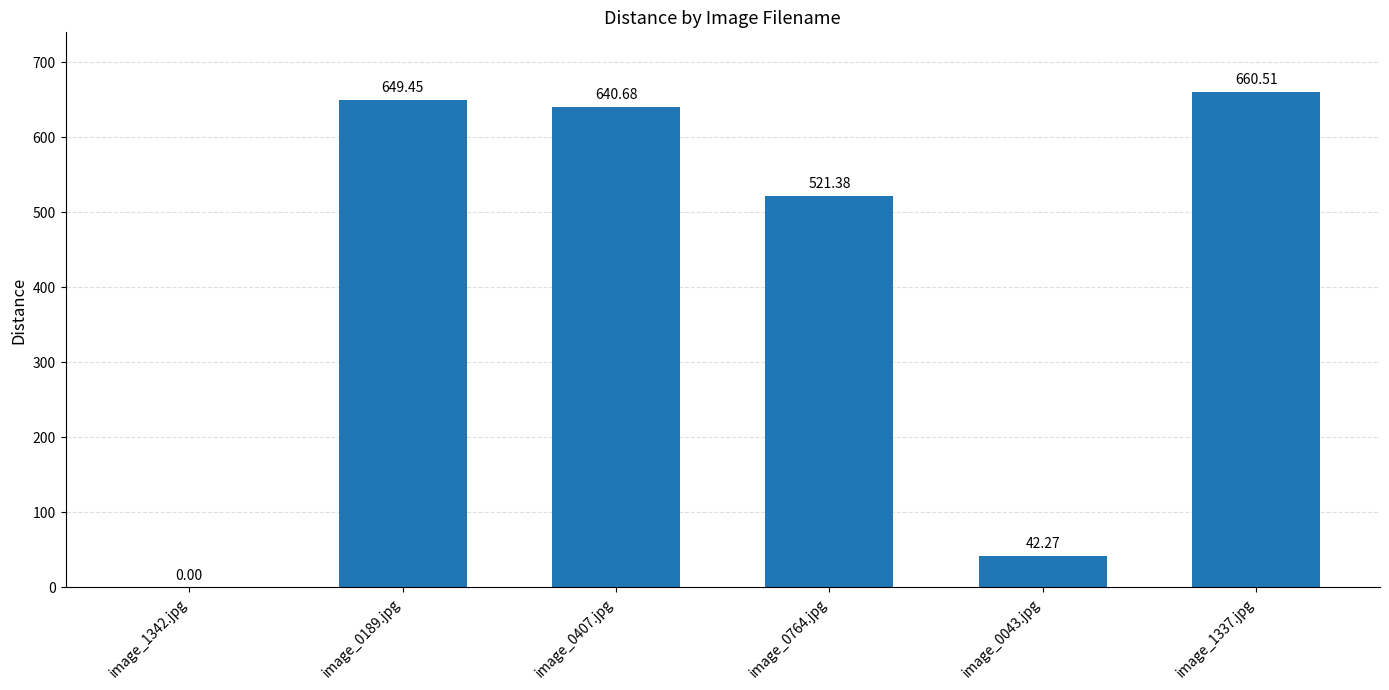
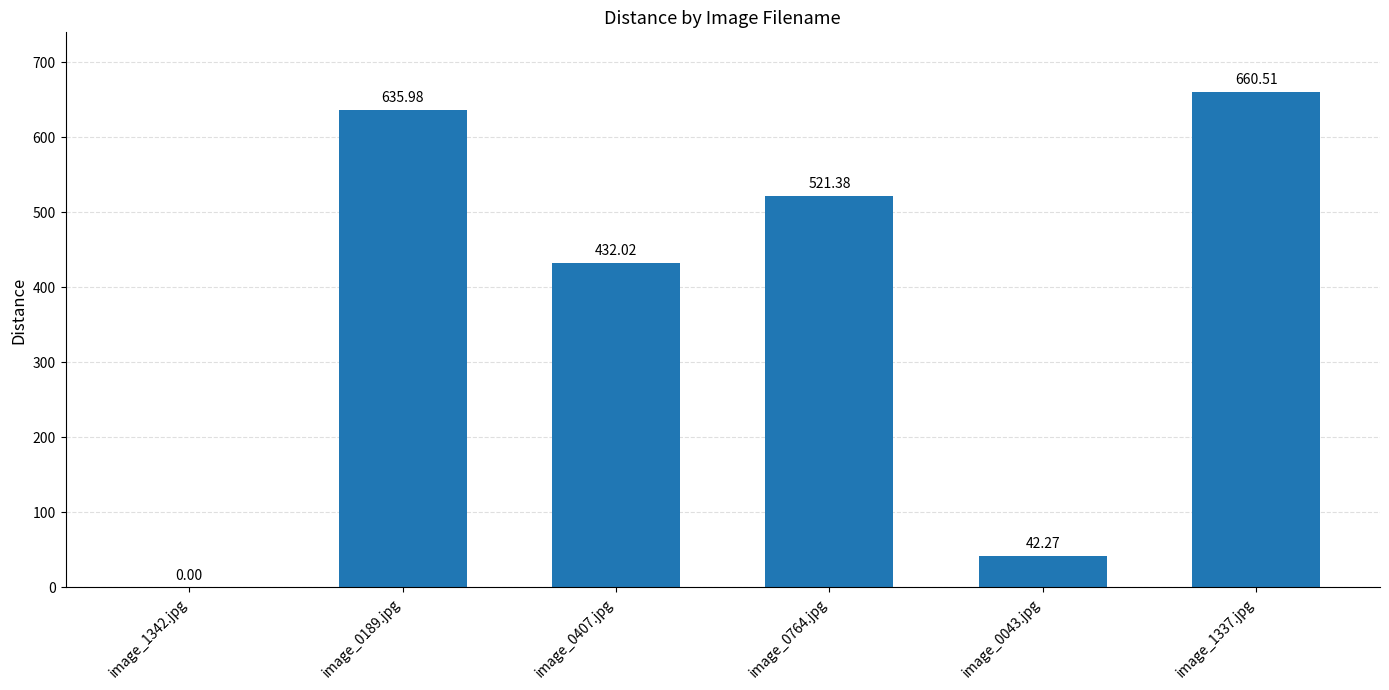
image_0189.jpg: 649.45 -> 635.98
image_0407.jpg: 640.68 -> 432.02
